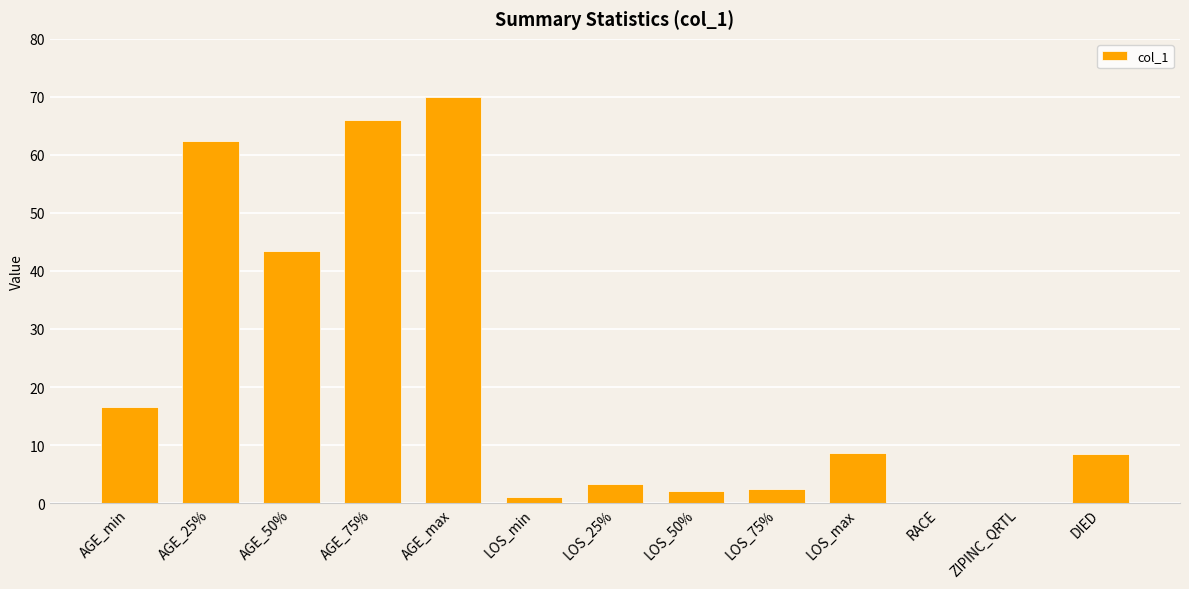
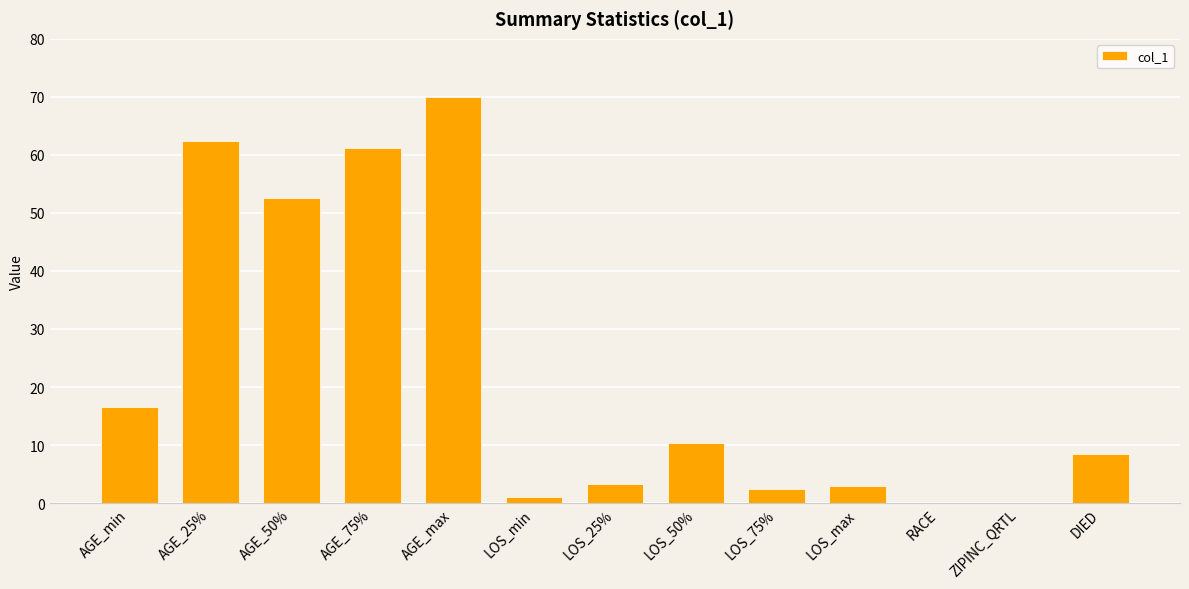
AGE_50%: 43 -> 53
AGE_75%: 66 -> 61
LOS_50%: 2 -> 10
LOS_max: 9 -> 3
